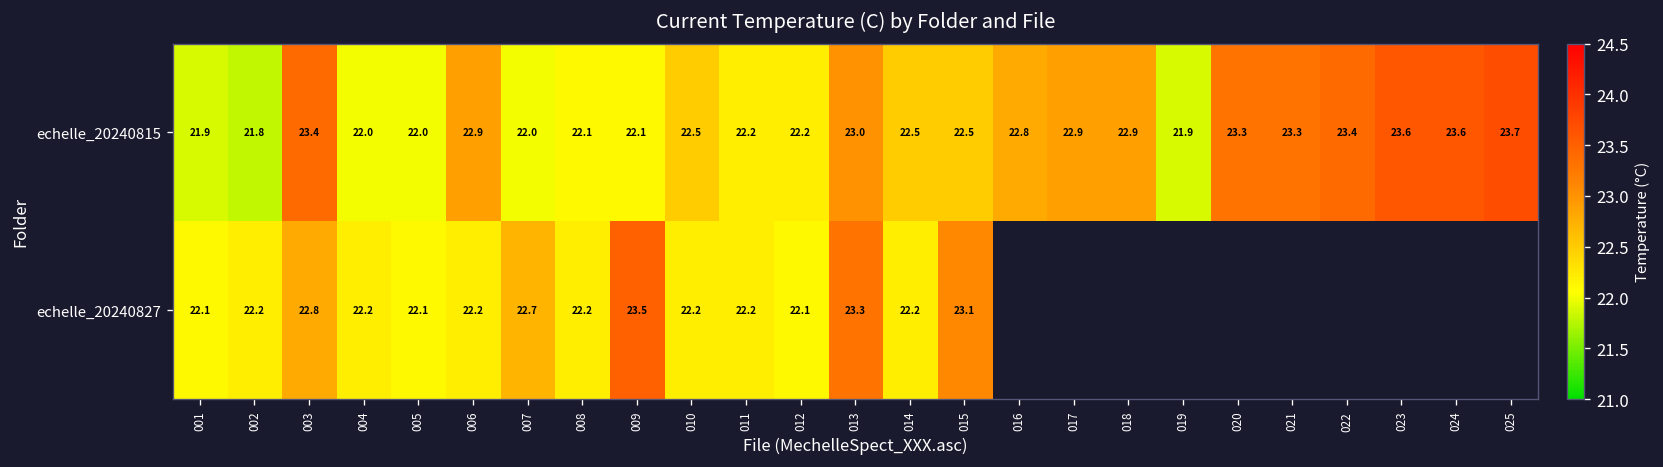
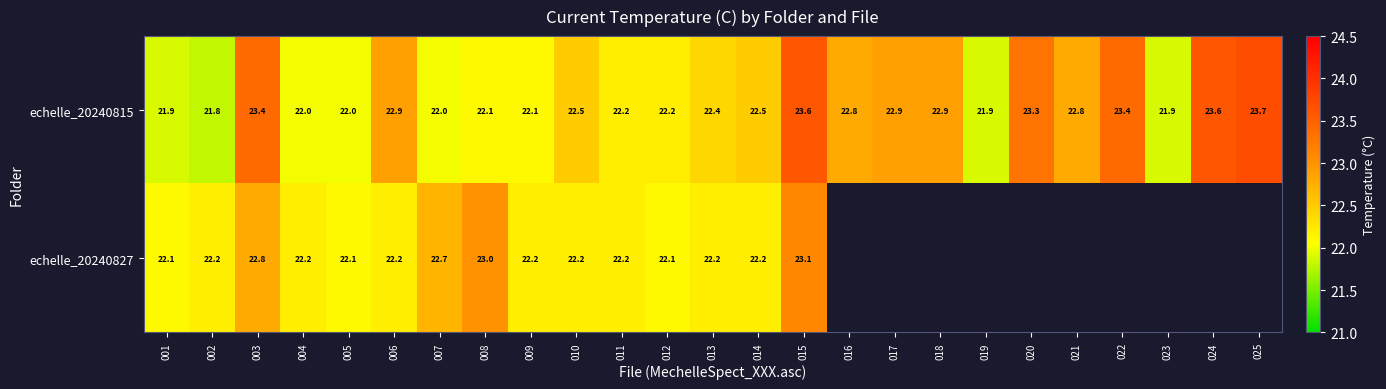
echelle_20240815, 013: 23.0 -> 22.4
echelle_20240815, 015: 22.5 -> 23.6
echelle_20240815, 021: 23.3 -> 22.8
echelle_20240815, 023: 23.6 -> 21.9
echelle_20240827, 008: 22.2 -> 23.0
echelle_20240827, 009: 23.5 -> 22.2
echelle_20240827, 013: 23.3 -> 22.2
